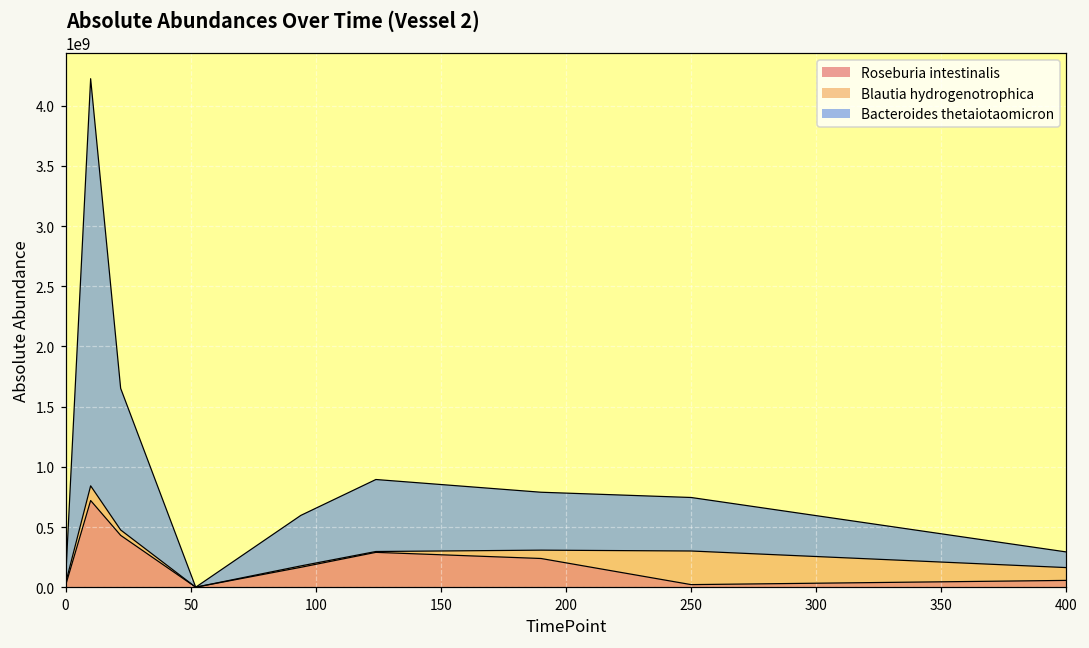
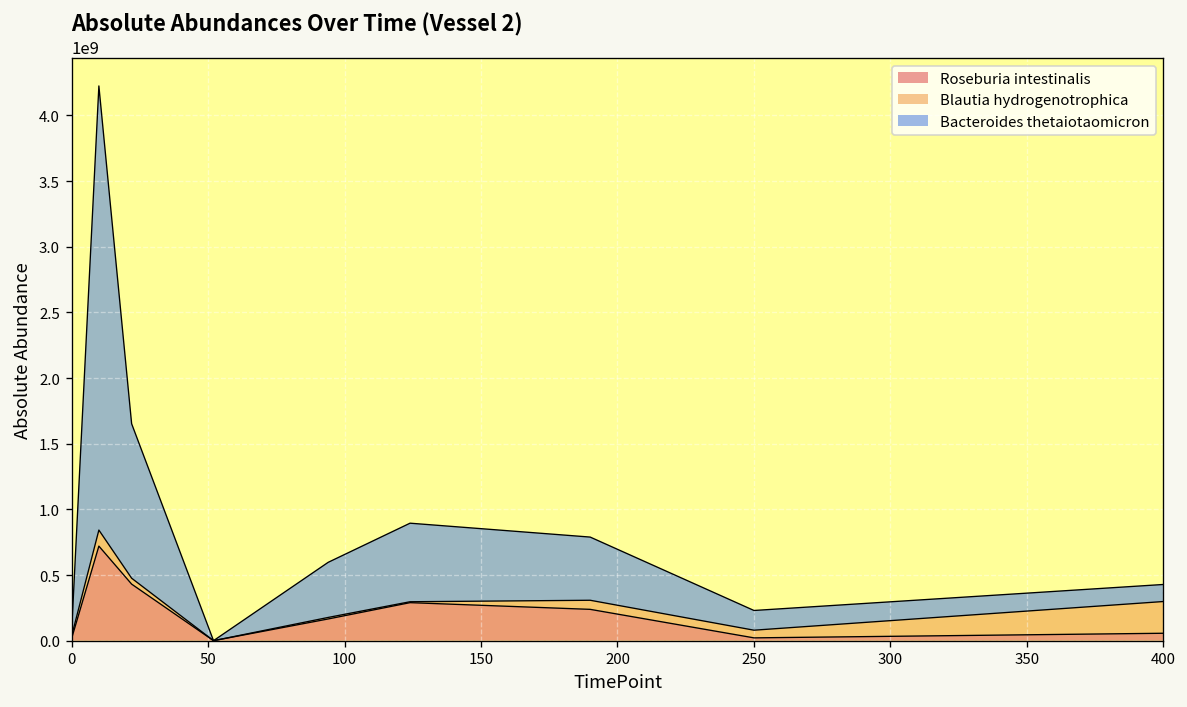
Blautia hydrogenotrophica, 250: 280000000 -> 60000000
Bacteroides thetaiotaomicron, 250: 440000000 -> 150000000
Blautia hydrogenotrophica, 400: 110000000 -> 240000000
